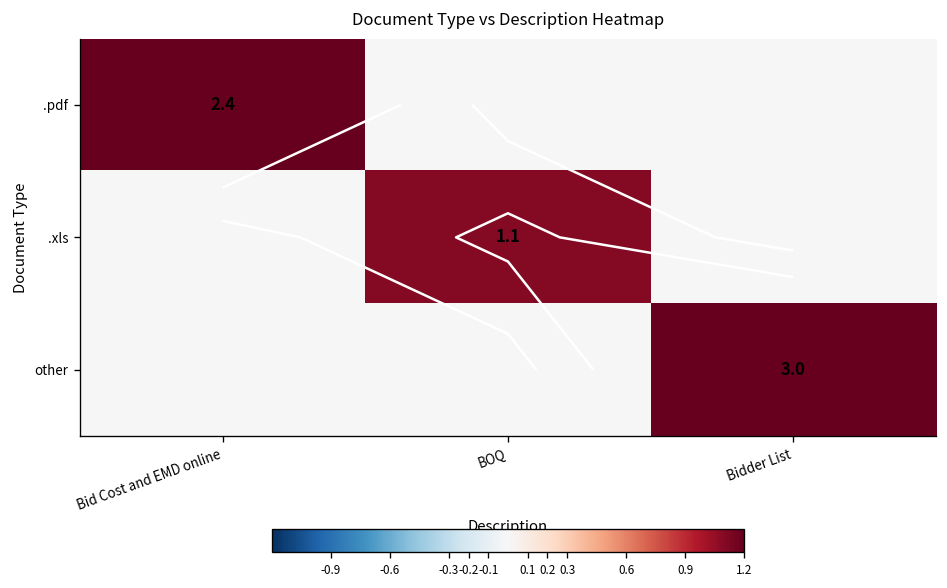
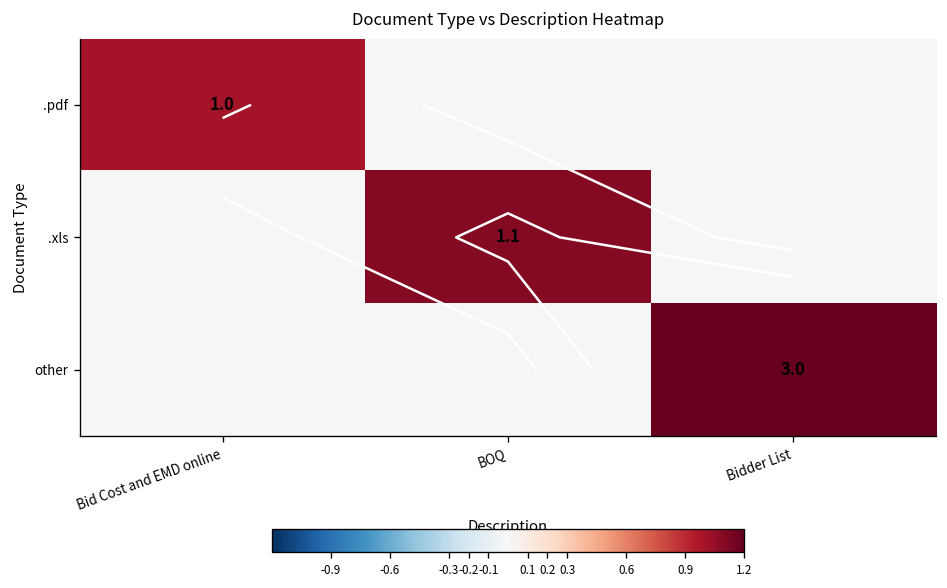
.pdf, Bid Cost and EMD online: 2.4 -> 1.0
